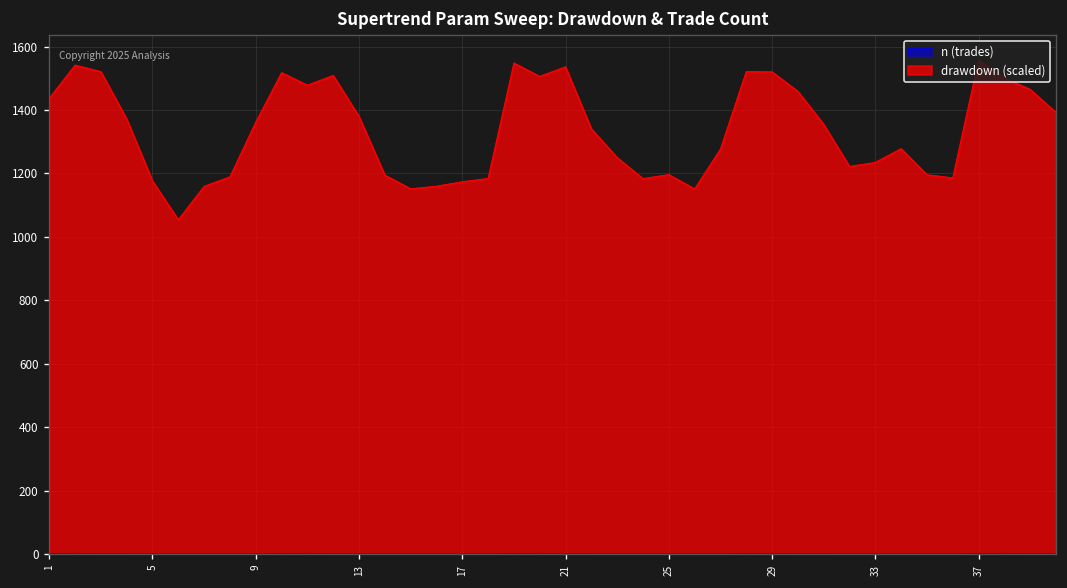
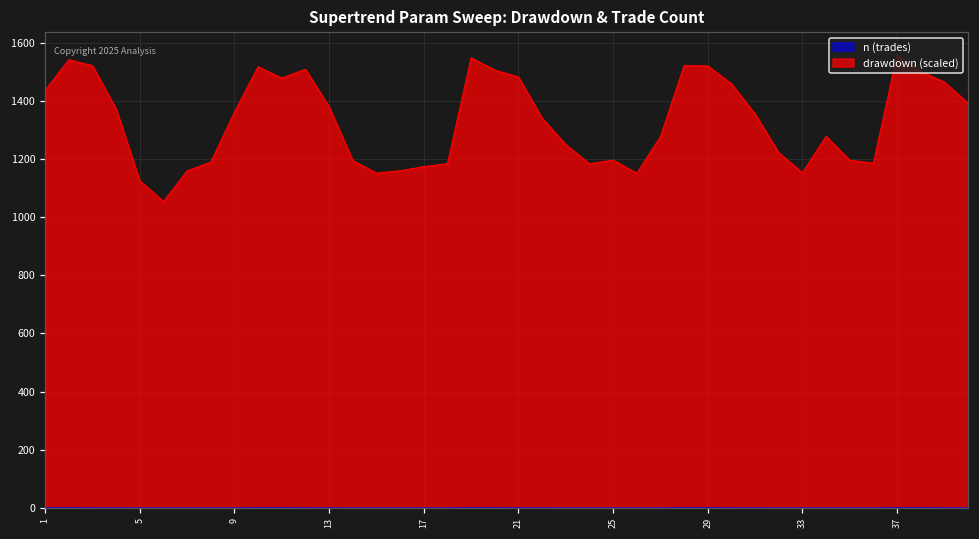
drawdown (scaled), 5: 1180 -> 1130
drawdown (scaled), 21: 1540 -> 1480
drawdown (scaled), 33: 1230 -> 1150
